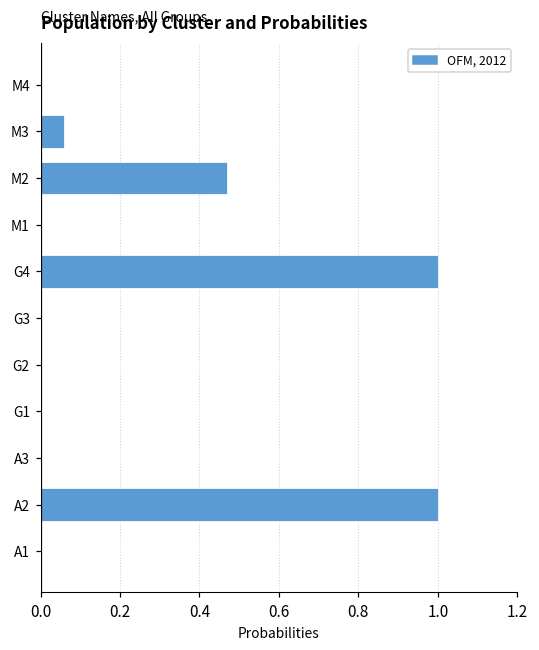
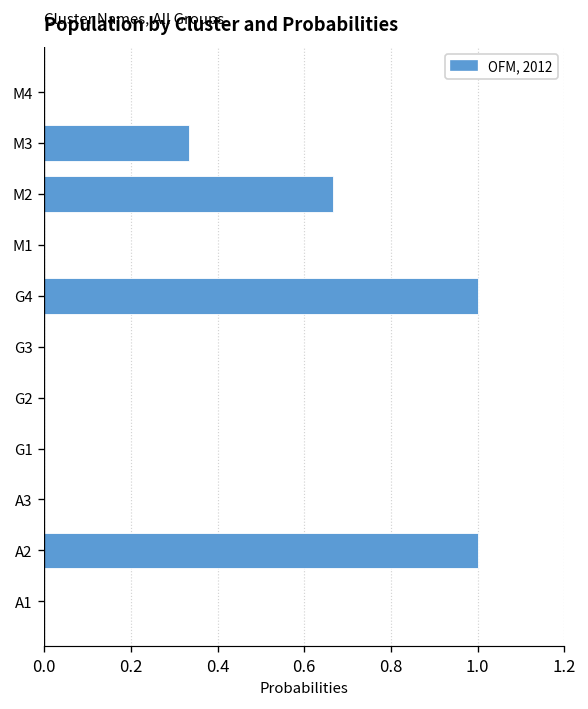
M3: 0.06 -> 0.33
M2: 0.47 -> 0.67
